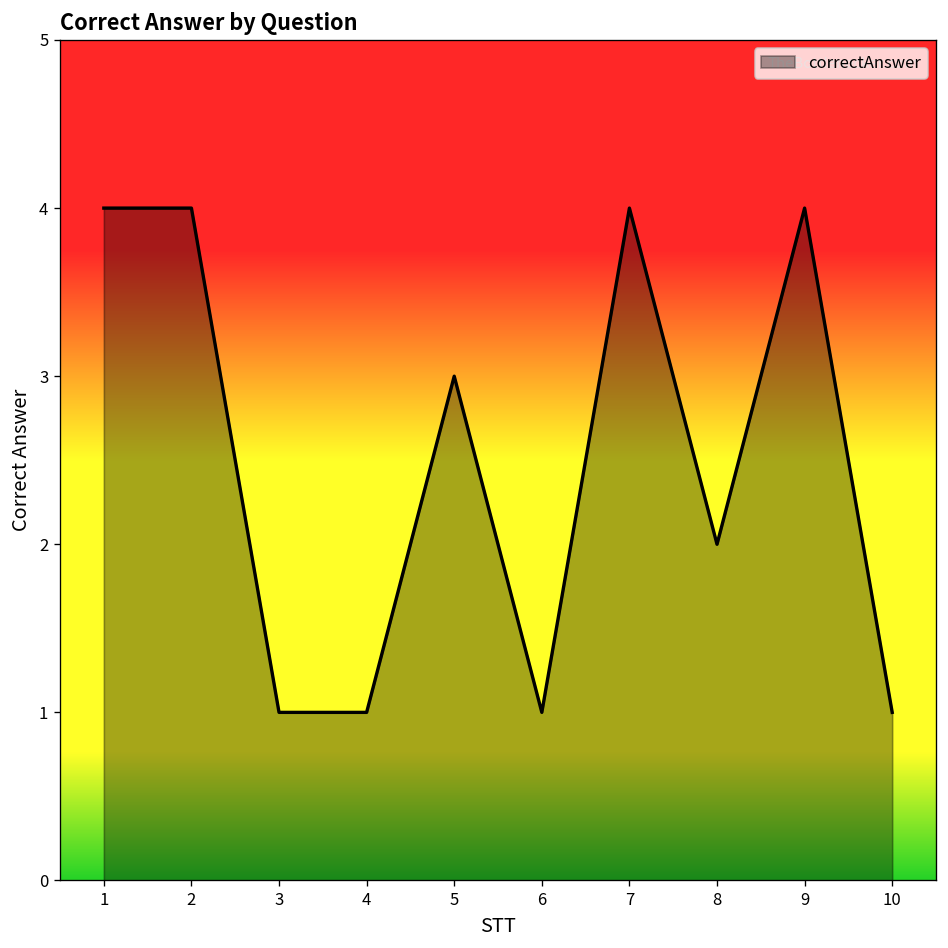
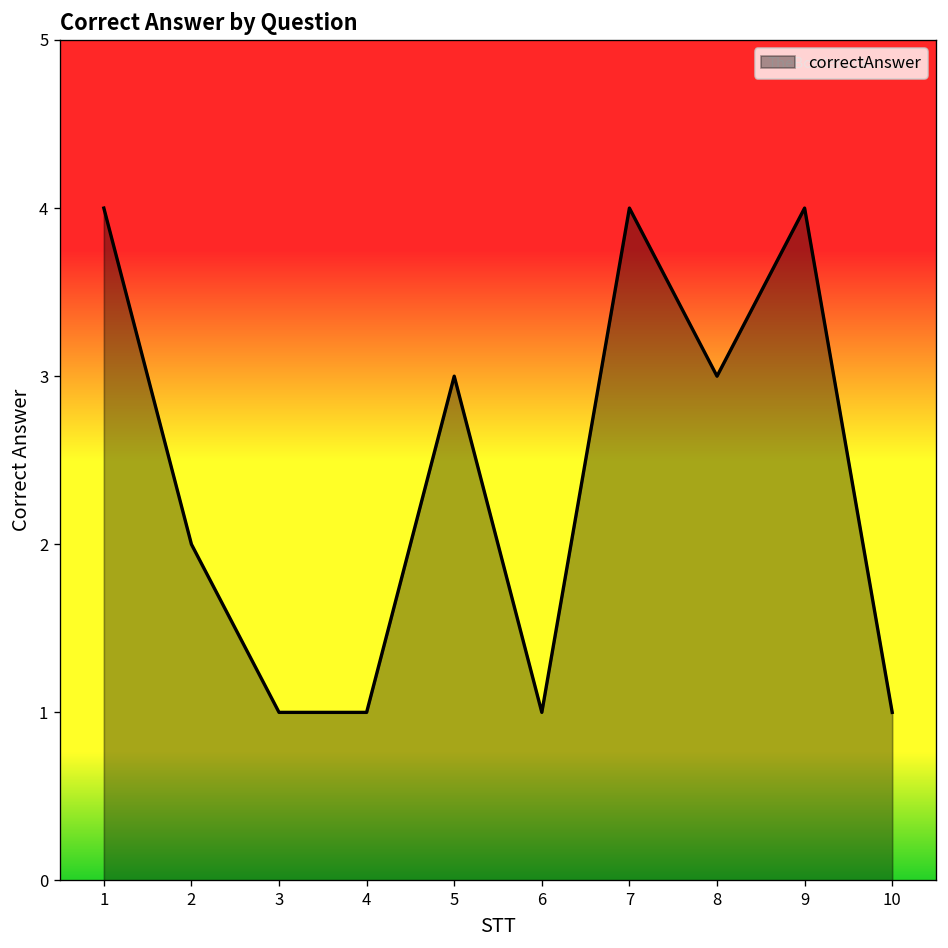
2: 4 -> 2
8: 2 -> 3
